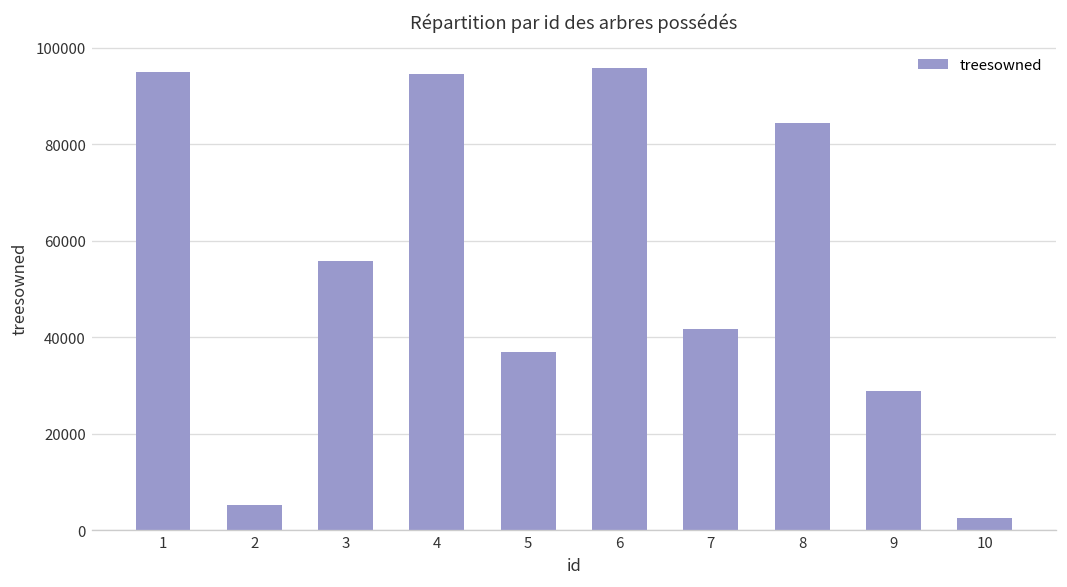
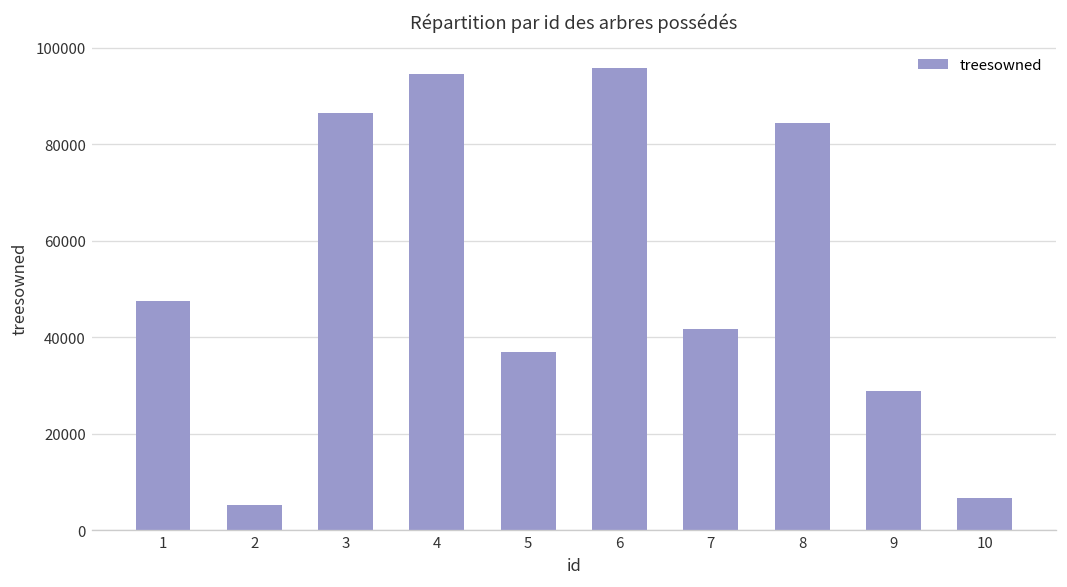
1: 95000 -> 48000
3: 56000 -> 87000
10: 2000 -> 7000
